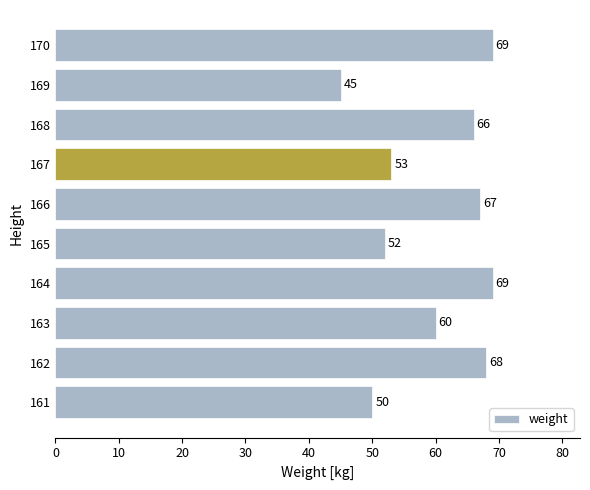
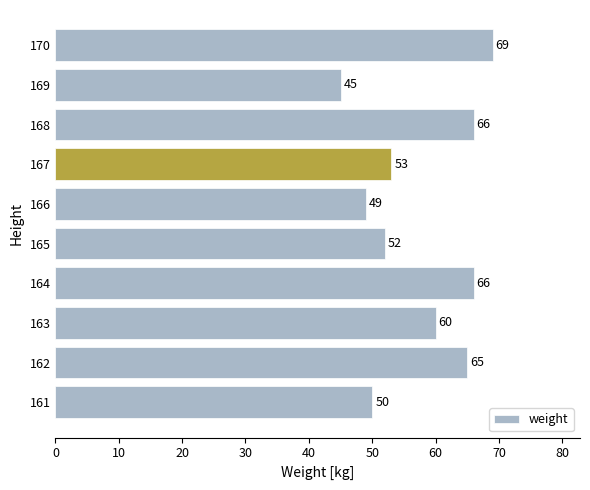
166: 67 -> 49
164: 69 -> 66
162: 68 -> 65
